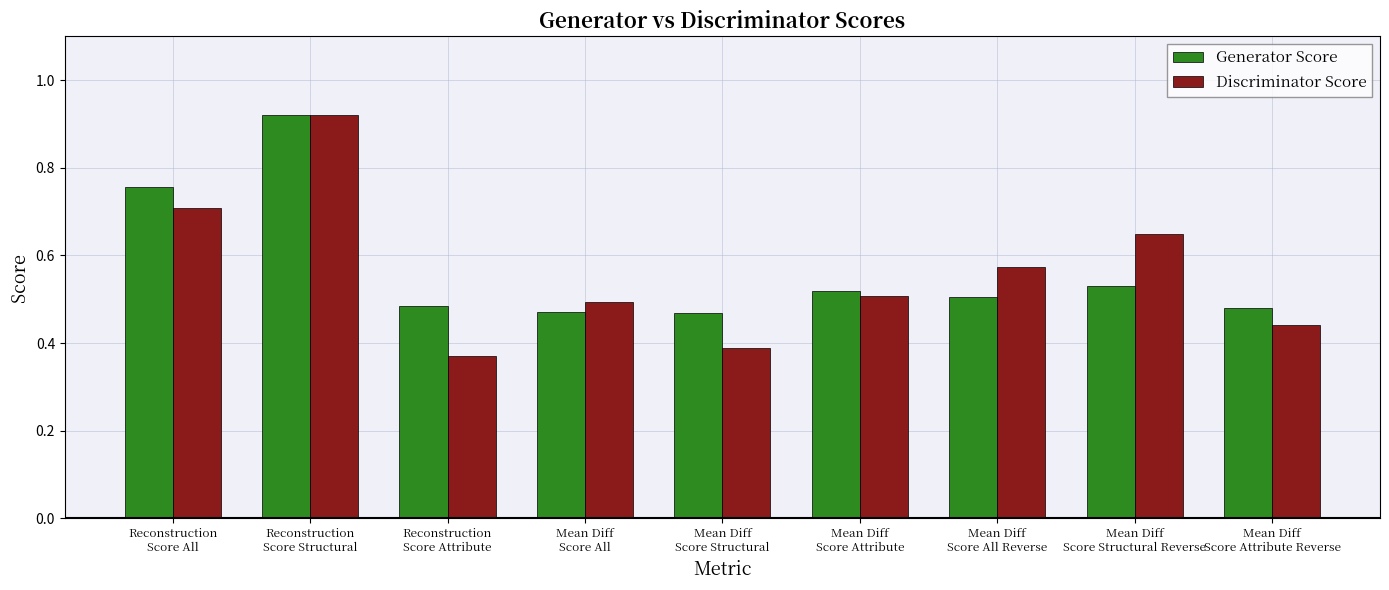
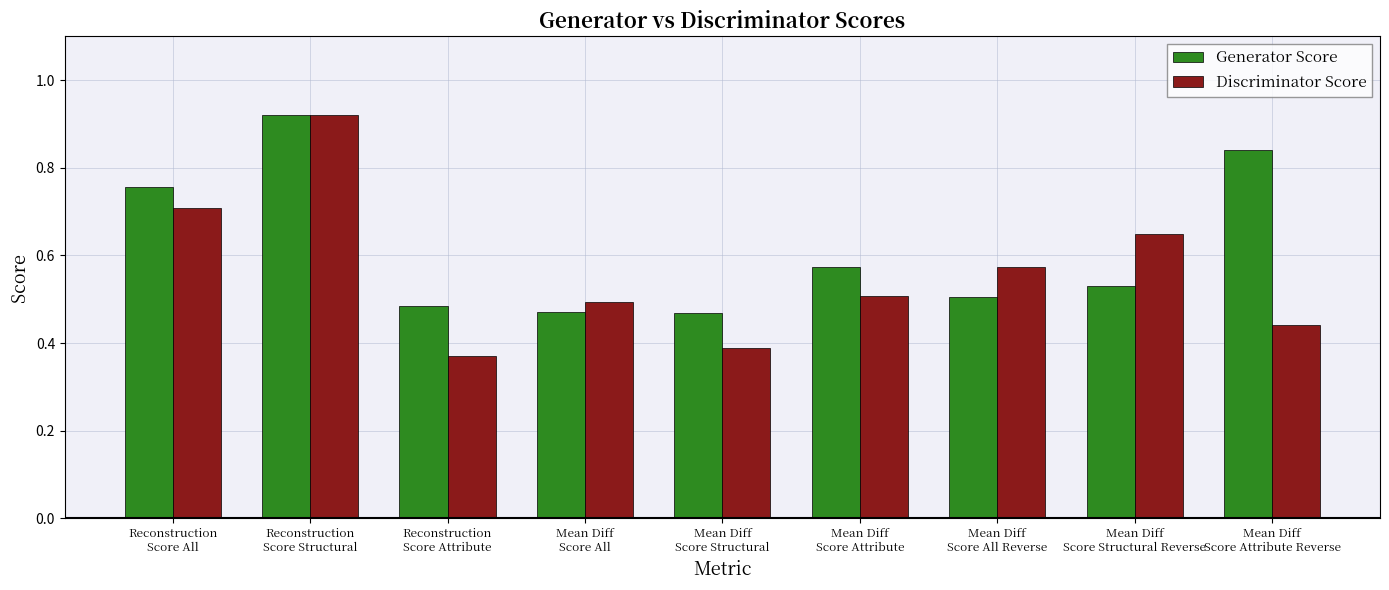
Generator Score, Mean Diff Score Attribute: 0.52 -> 0.57
Generator Score, Mean Diff Score Attribute Reverse: 0.48 -> 0.84
